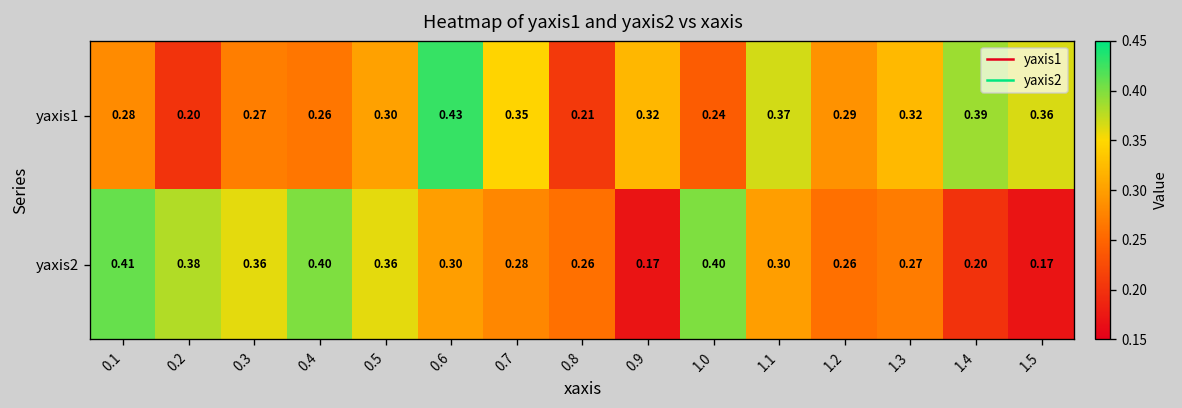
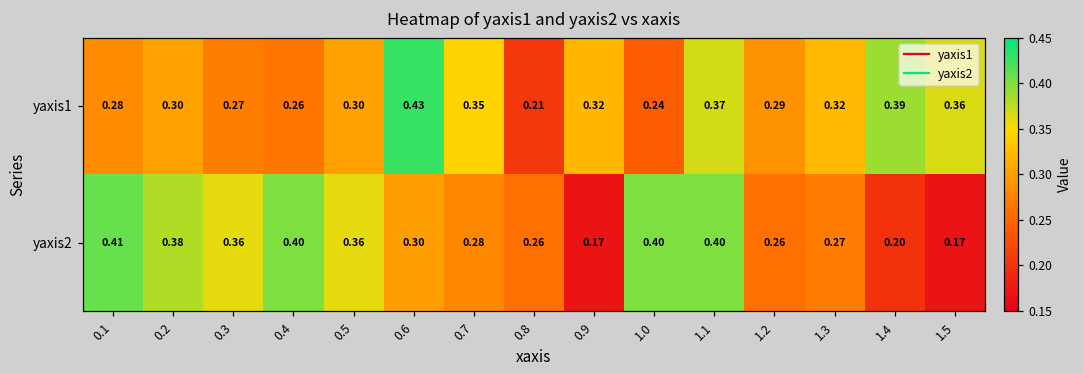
yaxis1, 0.2: 0.20 -> 0.30
yaxis2, 1.1: 0.30 -> 0.40
